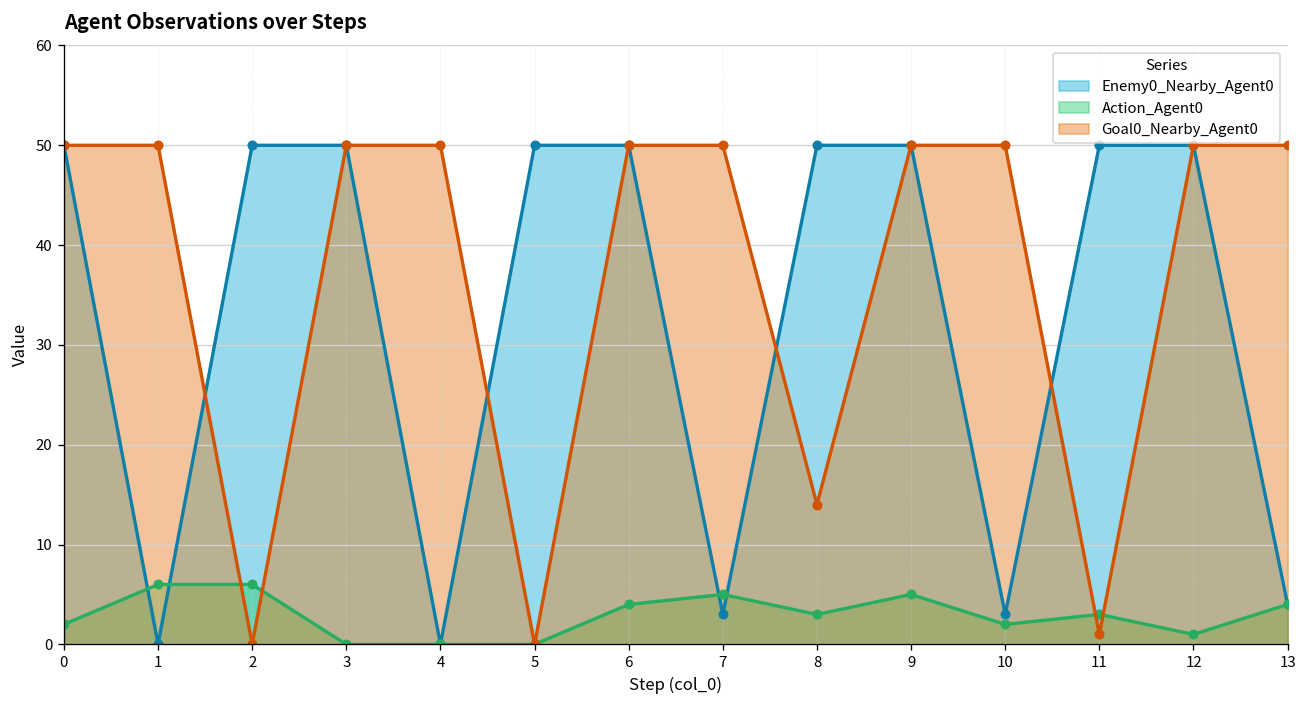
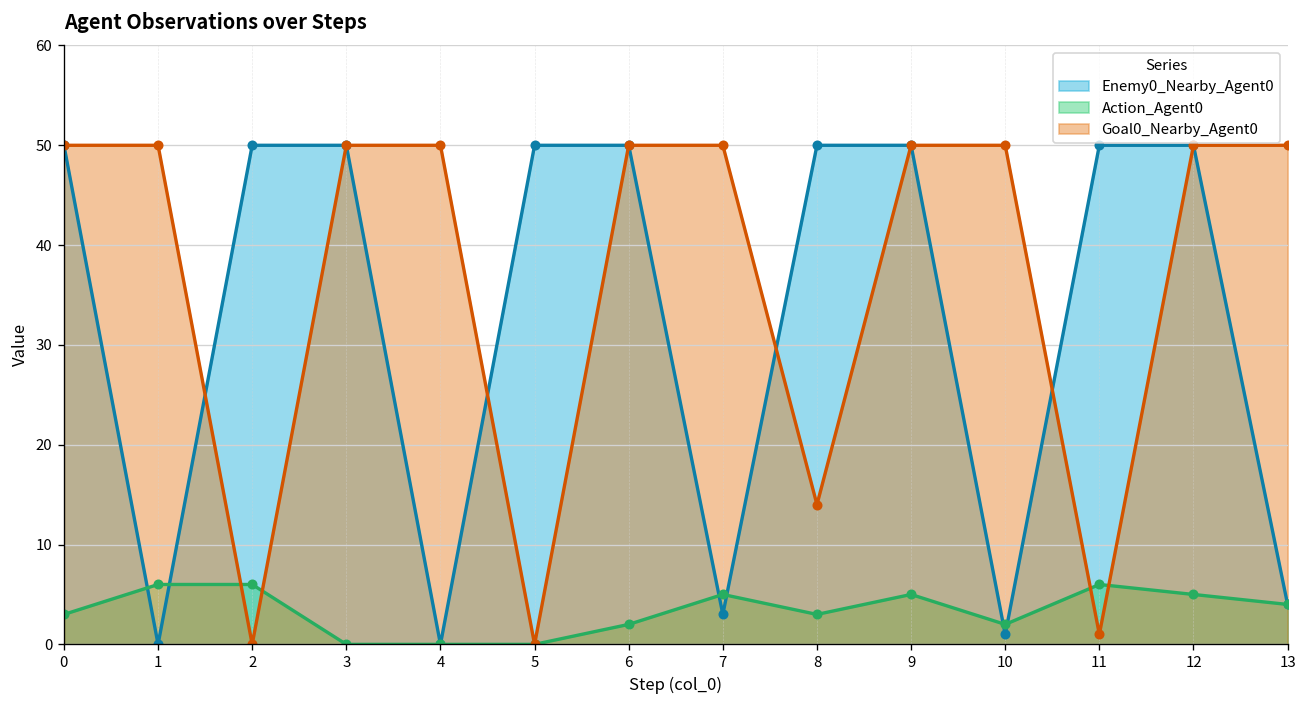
Action_Agent0, 0: 2 -> 3
Action_Agent0, 6: 4 -> 2
Enemy0_Nearby_Agent0, 10: 3 -> 1
Action_Agent0, 11: 3 -> 6
Action_Agent0, 12: 1 -> 5
